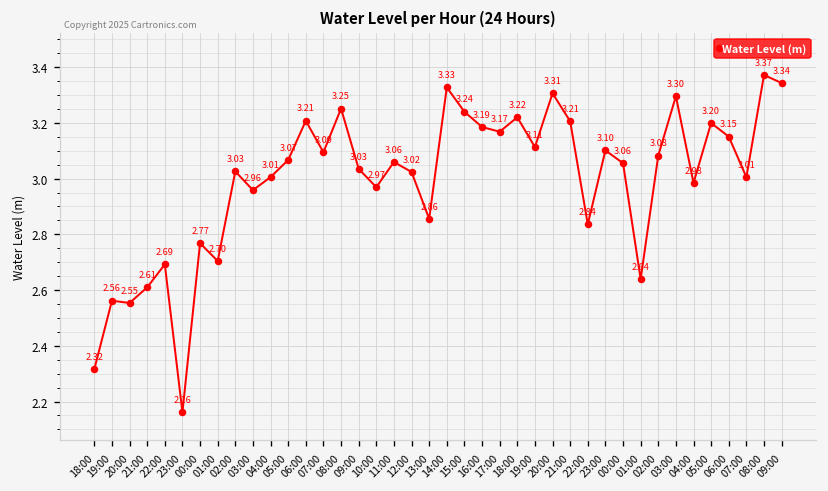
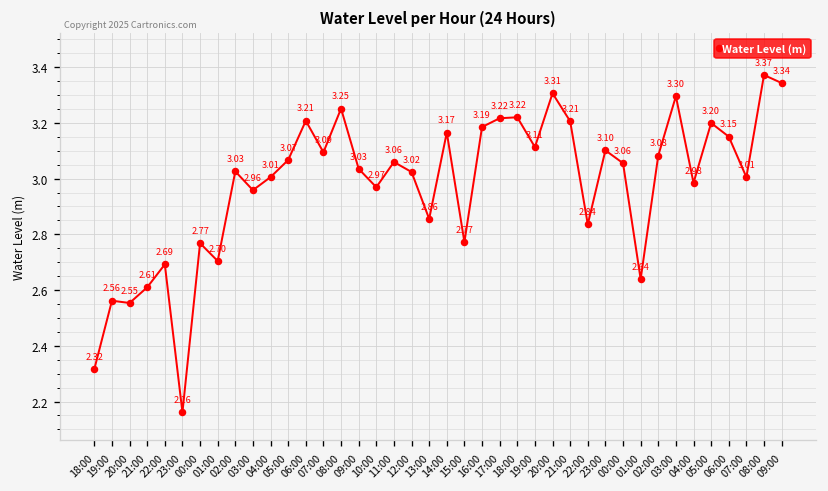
14:00: 3.33 -> 3.17
15:00: 3.24 -> 2.77
17:00: 3.17 -> 3.22
